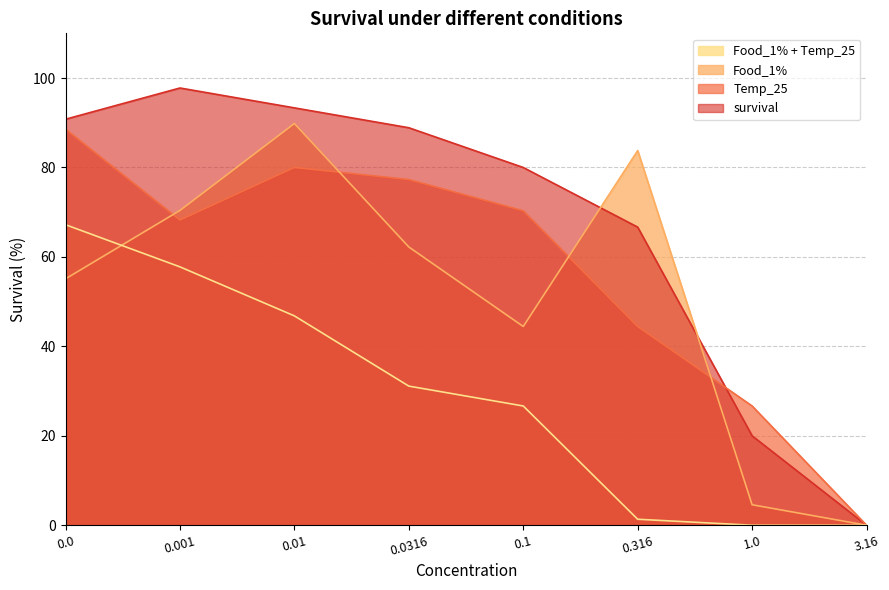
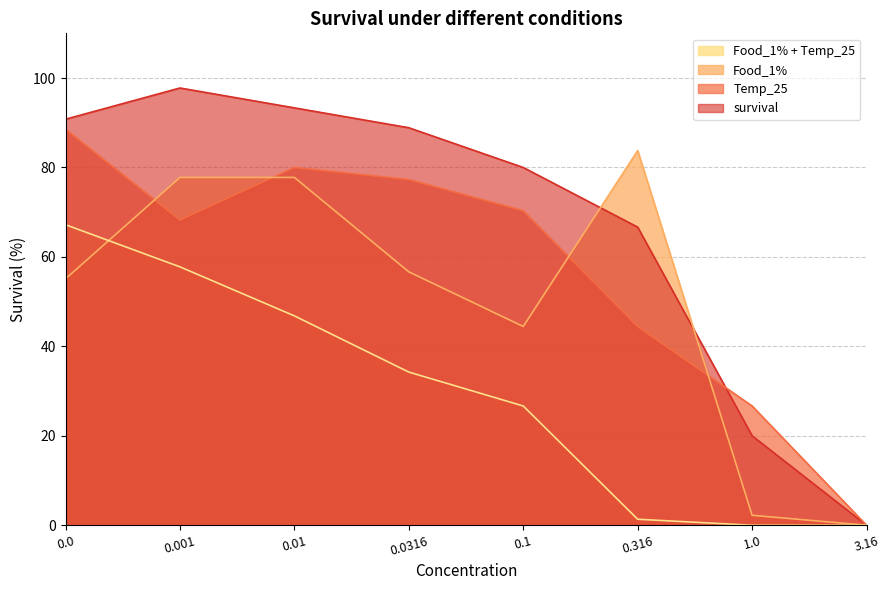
Food_1%, 0.001: 70 -> 78
Food_1%, 0.01: 90 -> 78
Food_1% + Temp_25, 0.0316: 31 -> 34
Food_1%, 0.0316: 62 -> 57
Food_1%, 1.0: 5 -> 2
